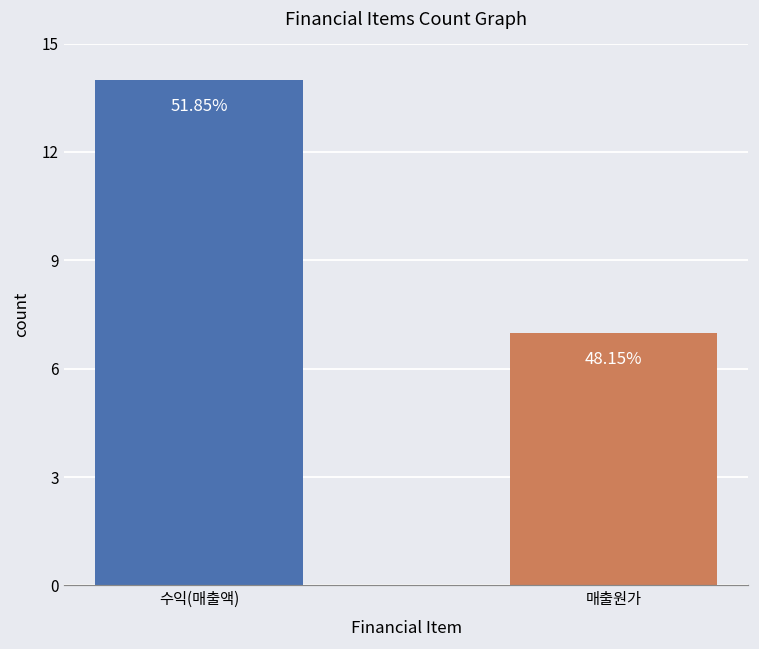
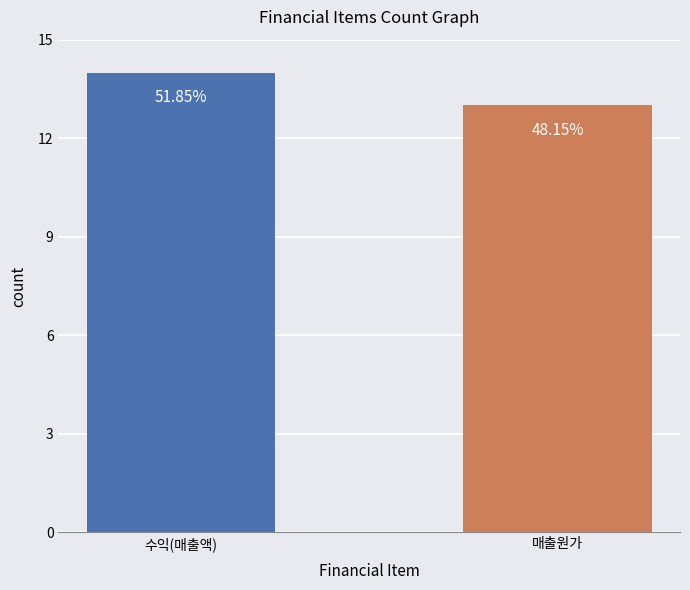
매출원가: 7 -> 13
